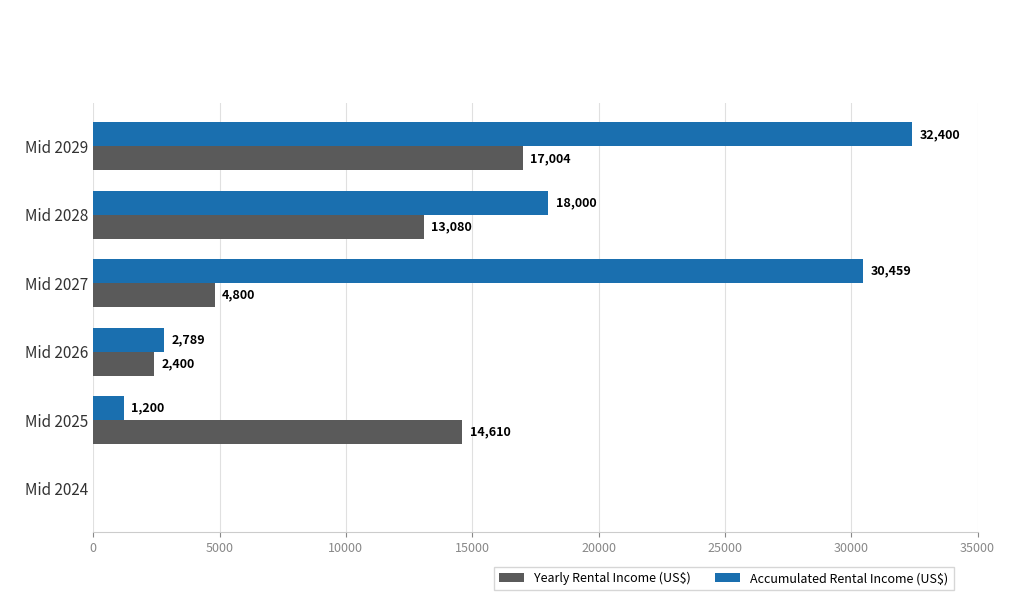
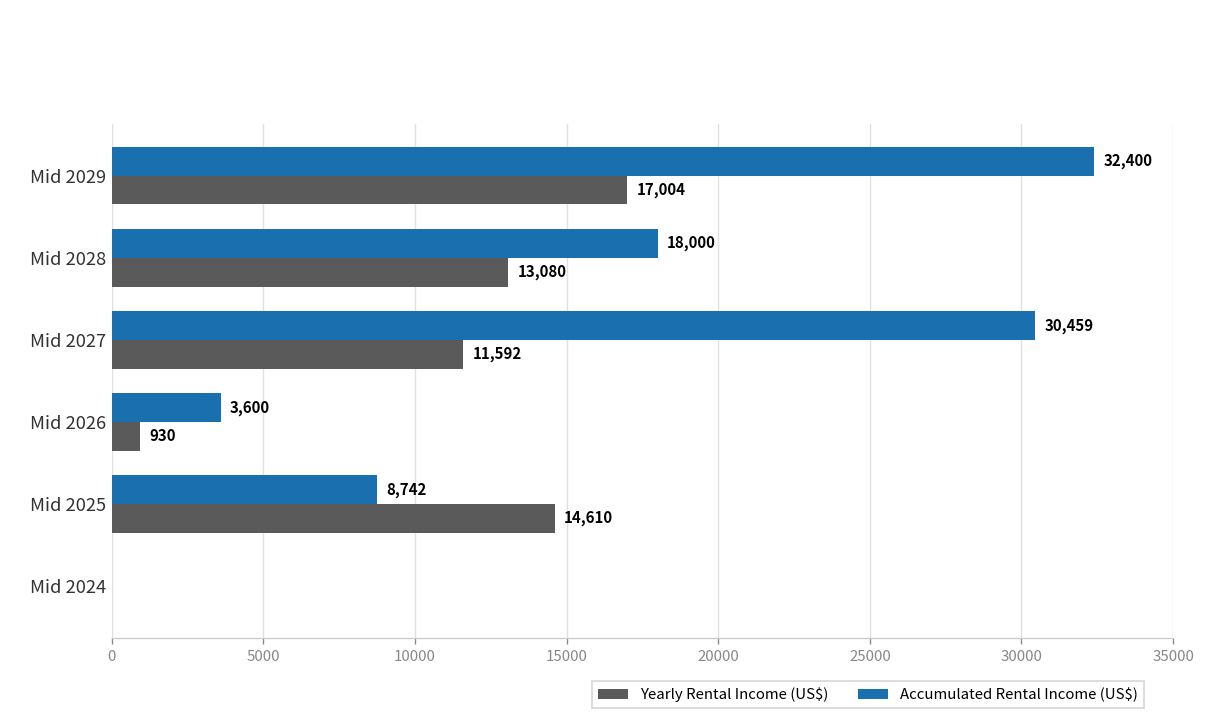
Yearly Rental Income (US$), Mid 2027: 4,800 -> 11,592
Accumulated Rental Income (US$), Mid 2026: 2,789 -> 3,600
Yearly Rental Income (US$), Mid 2026: 2,400 -> 930
Accumulated Rental Income (US$), Mid 2025: 1,200 -> 8,742
